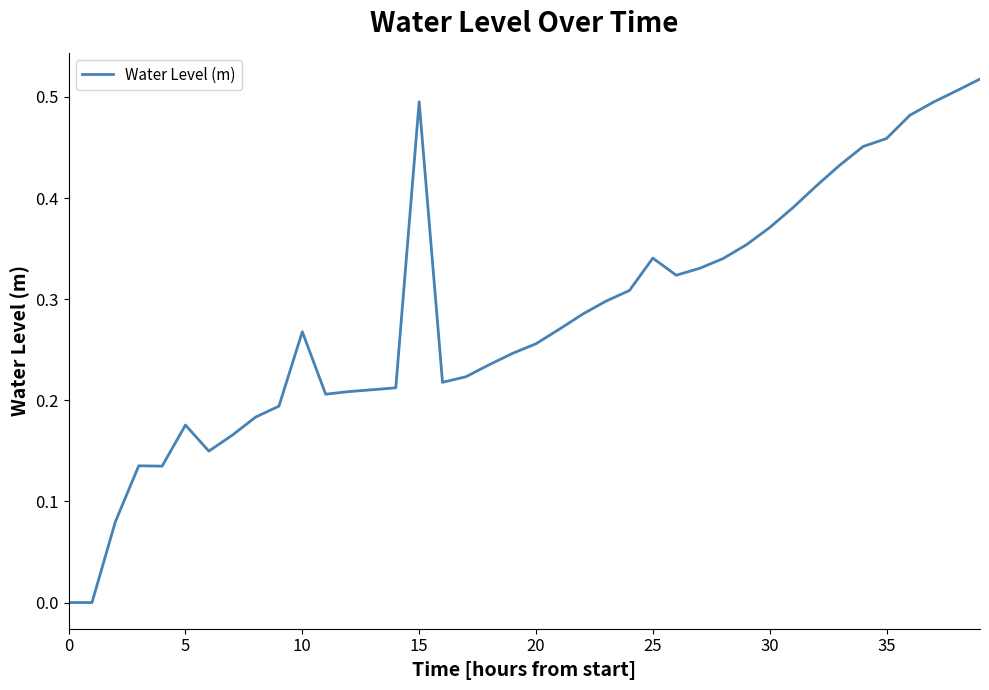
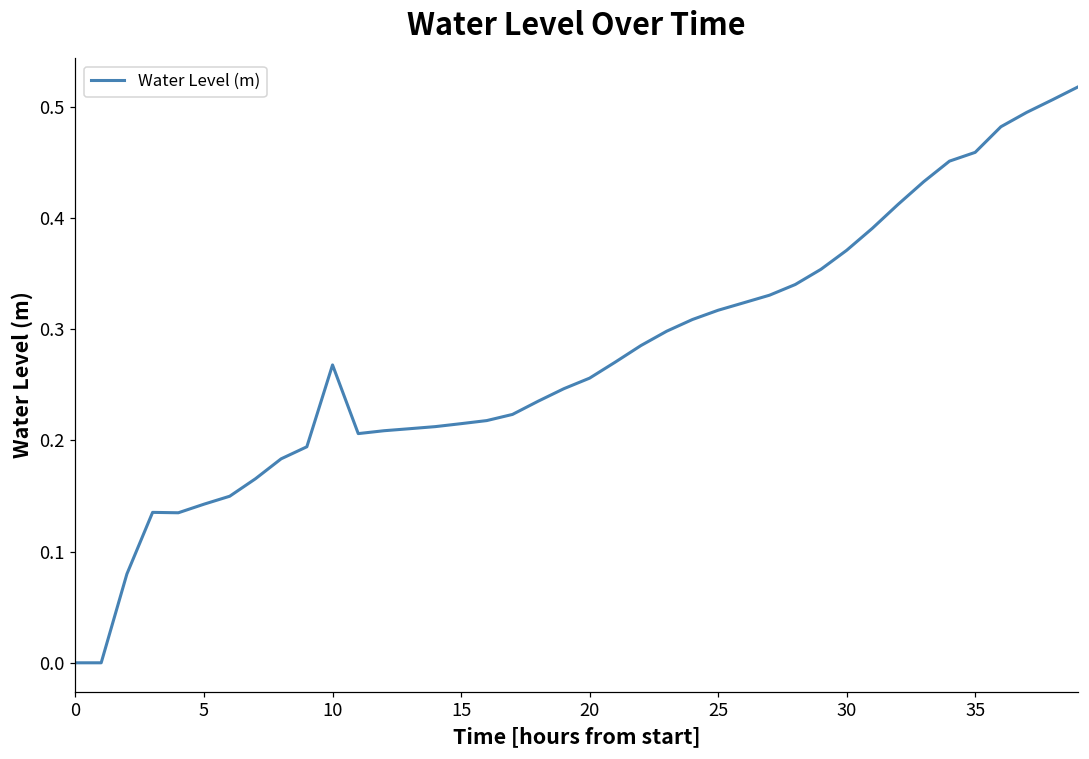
5: 0.176 -> 0.143
15: 0.495 -> 0.215
25: 0.341 -> 0.317
